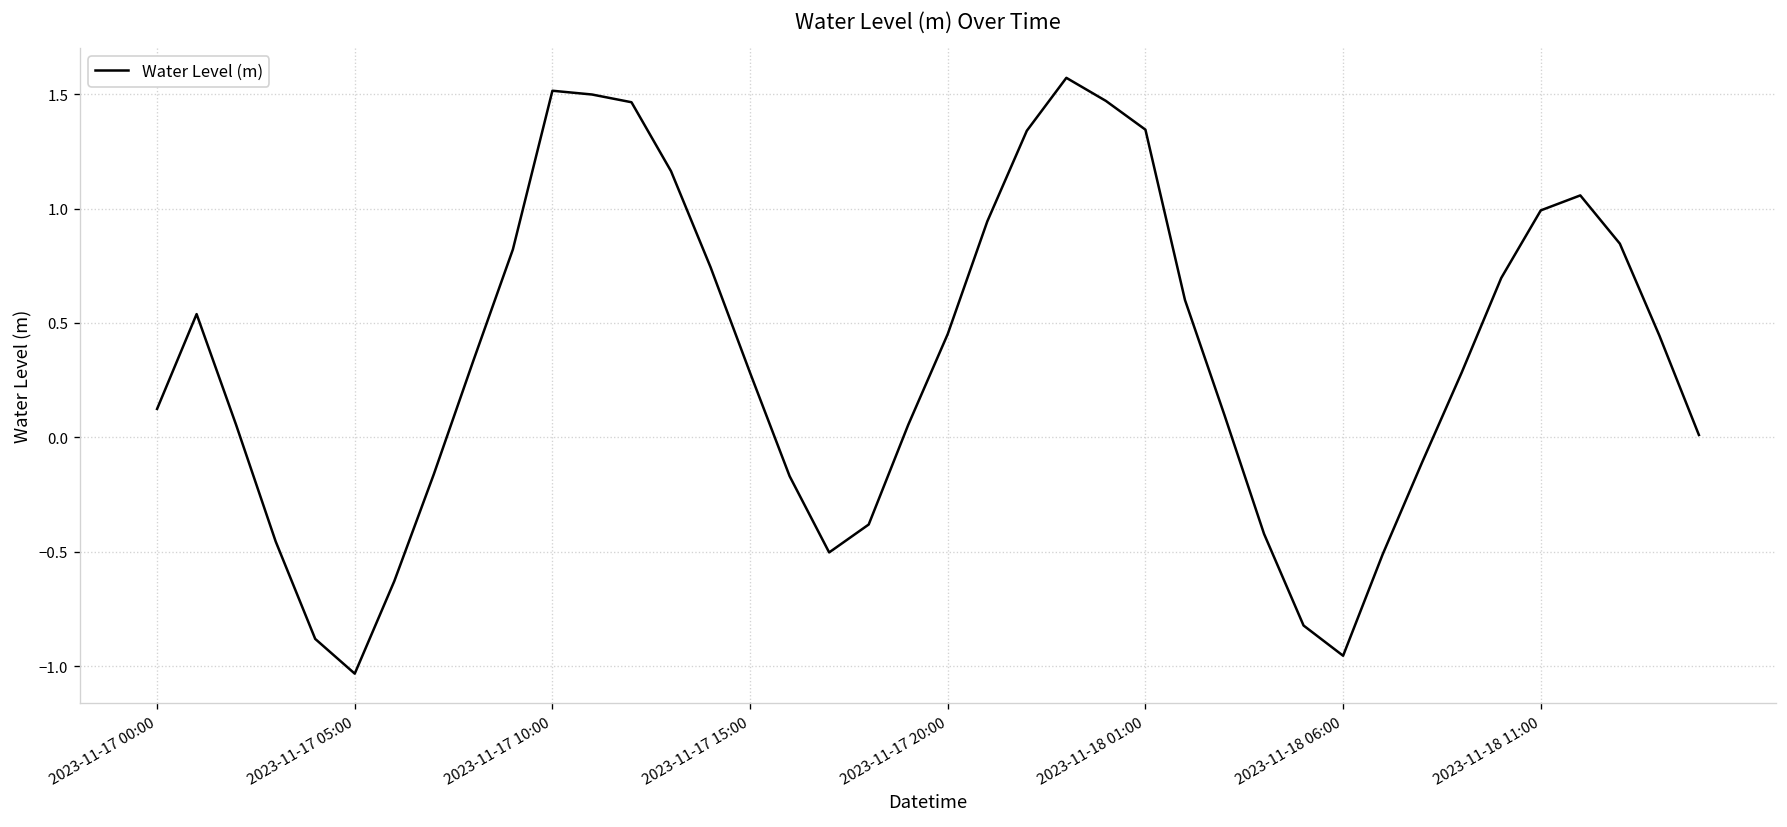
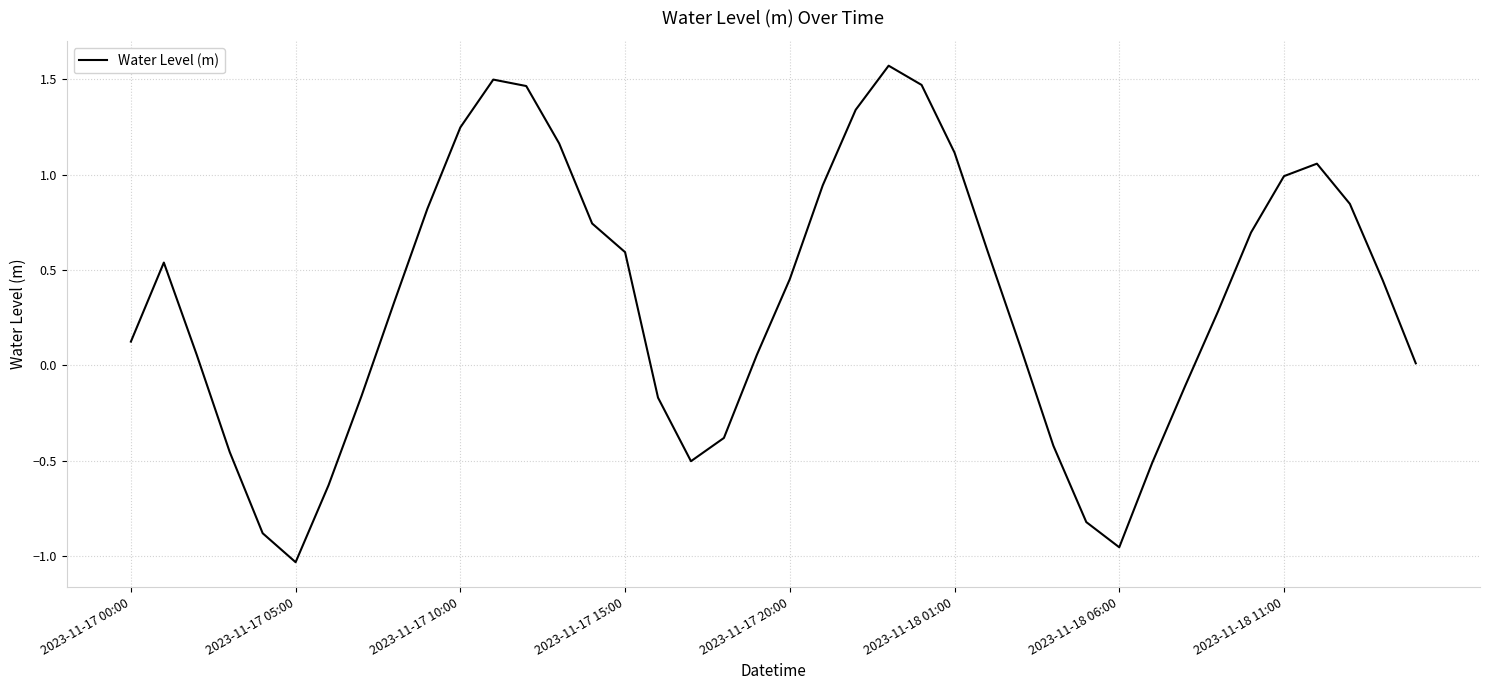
2023-11-17 10:00: 1.51 -> 1.25
2023-11-17 15:00: 0.28 -> 0.59
2023-11-18 01:00: 1.34 -> 1.12
